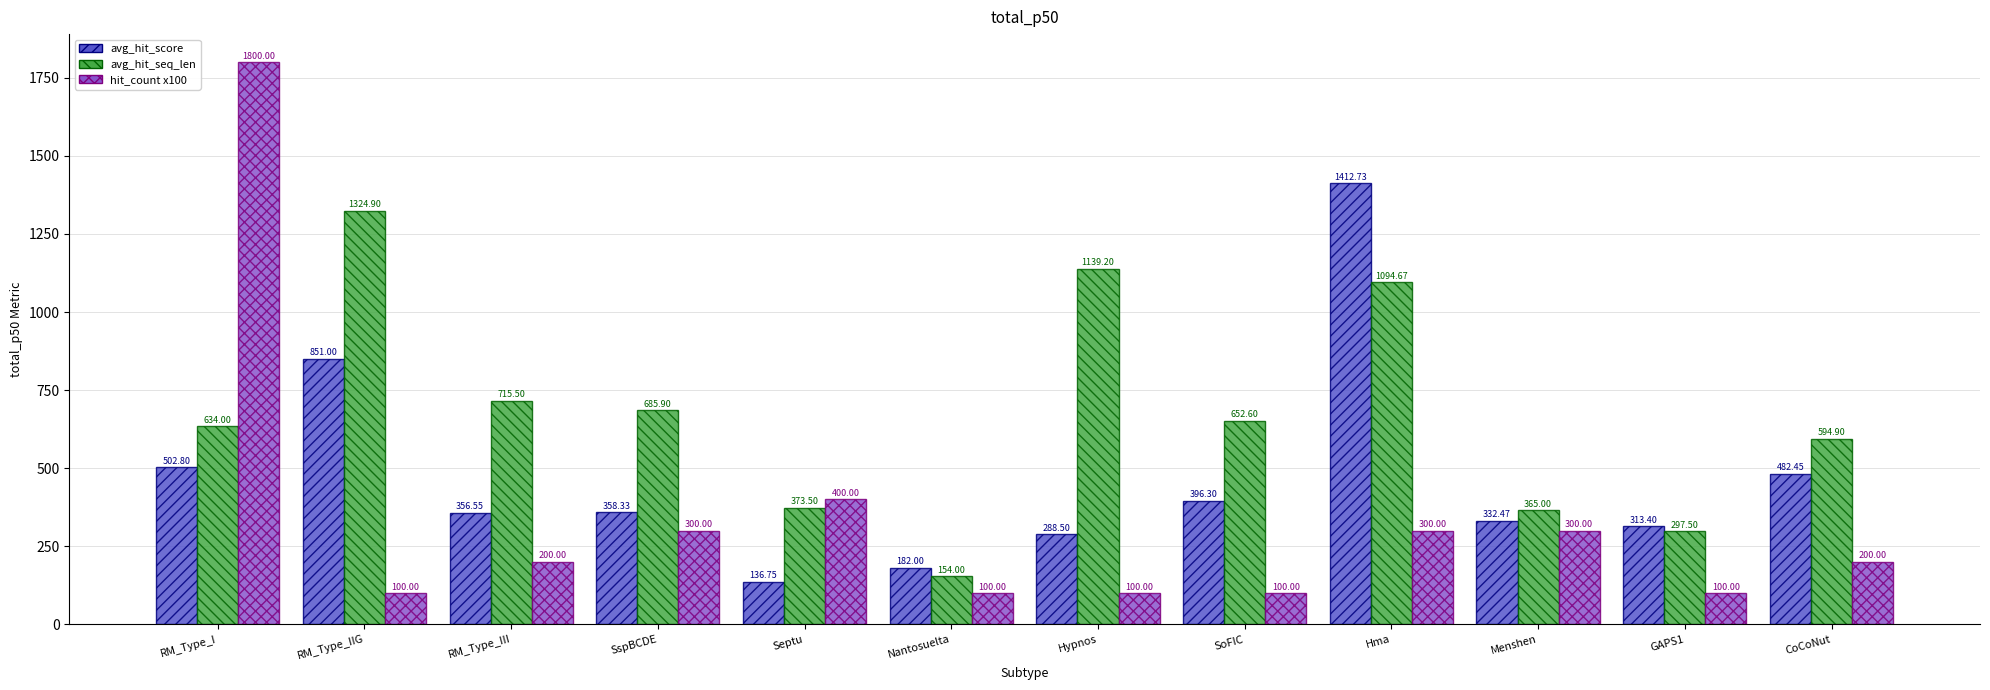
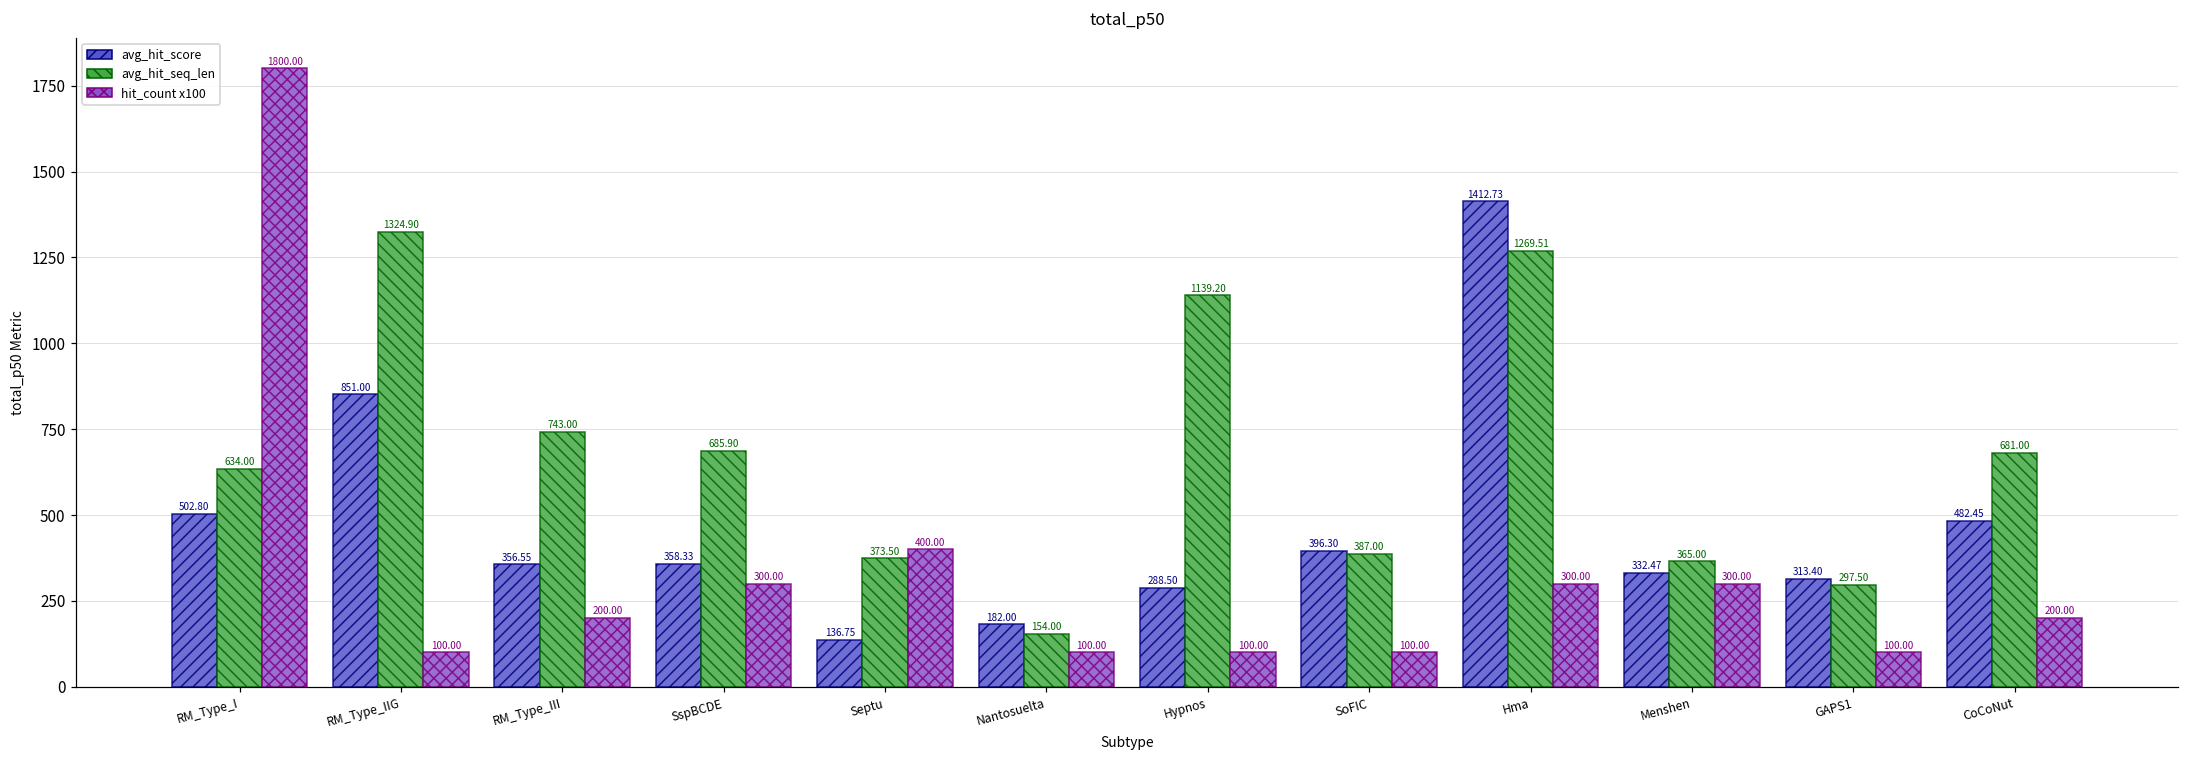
avg_hit_seq_len, RM_Type_III: 715.50 -> 743.00
avg_hit_seq_len, SoFIC: 652.60 -> 387.00
avg_hit_seq_len, Hma: 1094.67 -> 1269.51
avg_hit_seq_len, CoCoNut: 594.90 -> 681.00
